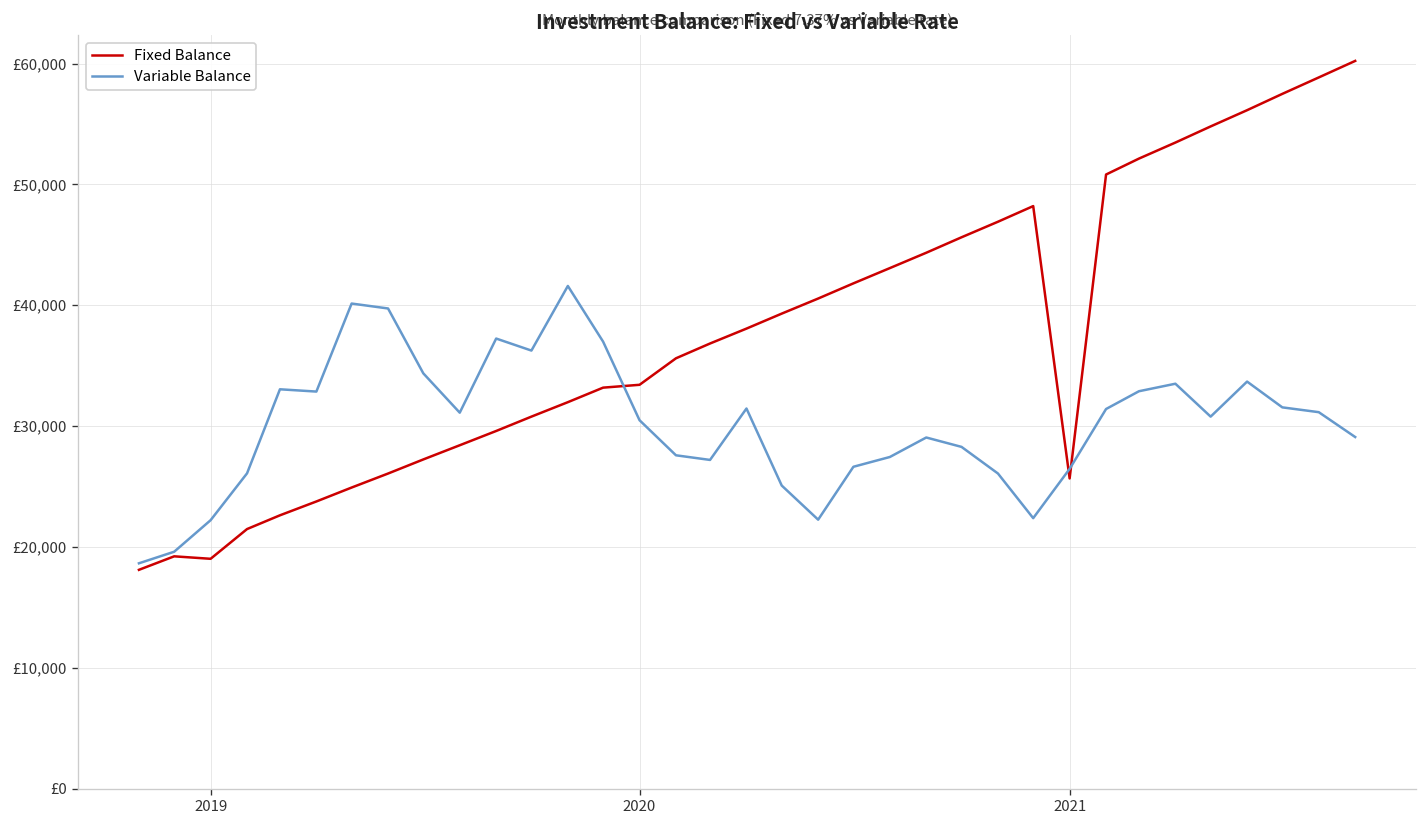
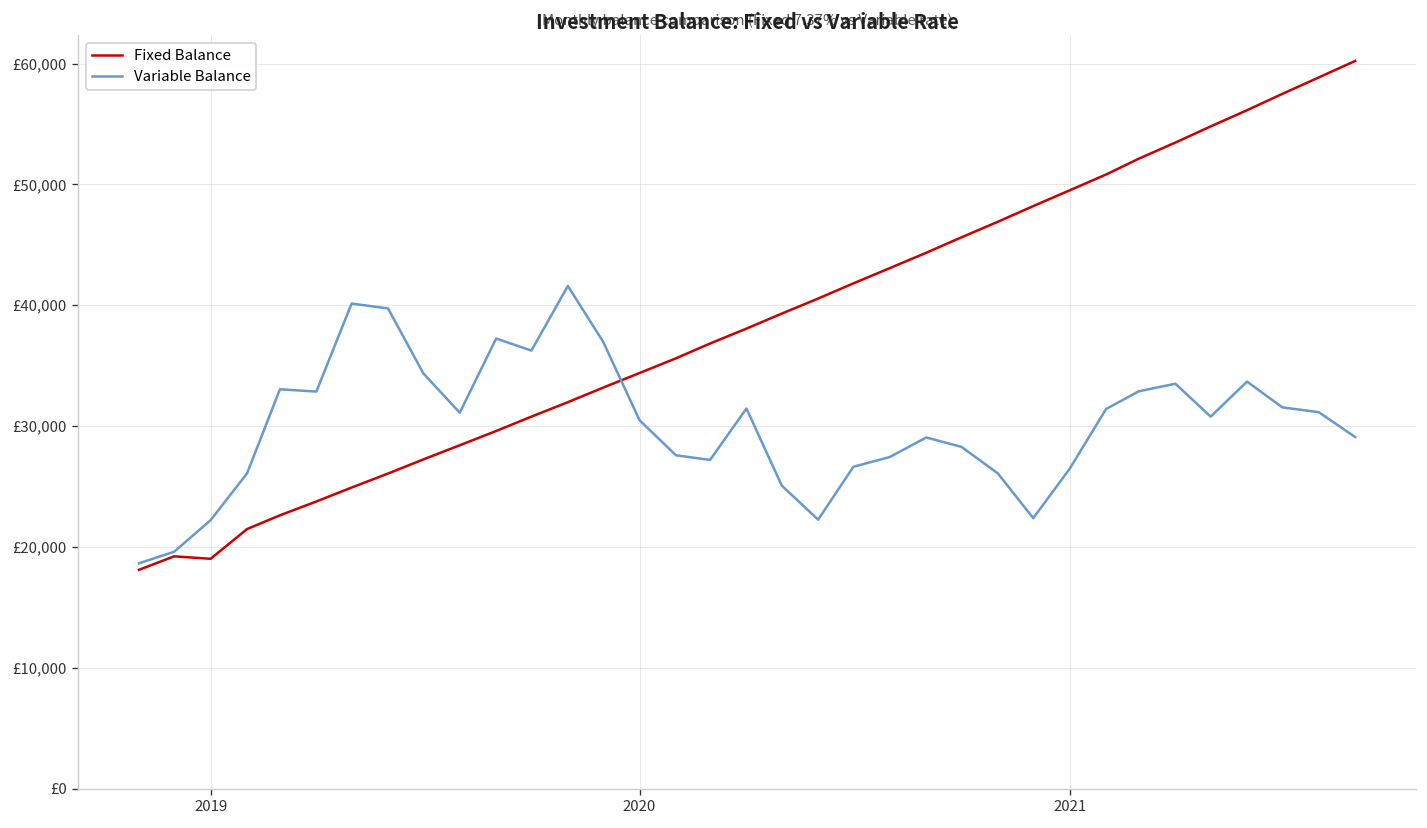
Fixed Balance, 2020: £33,400 -> £34,400
Fixed Balance, 2021: £25,700 -> £49,500
